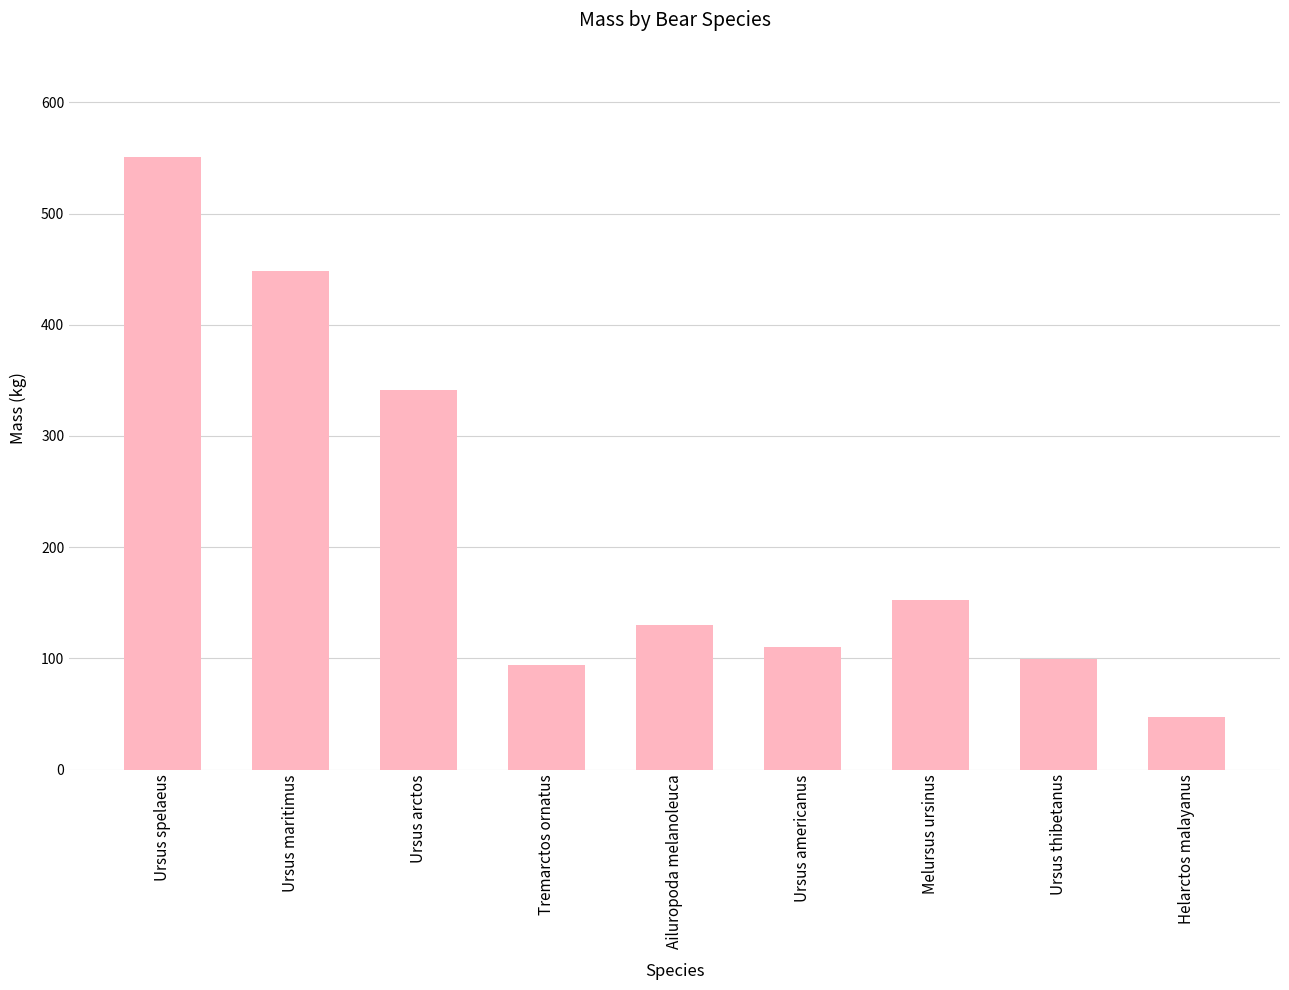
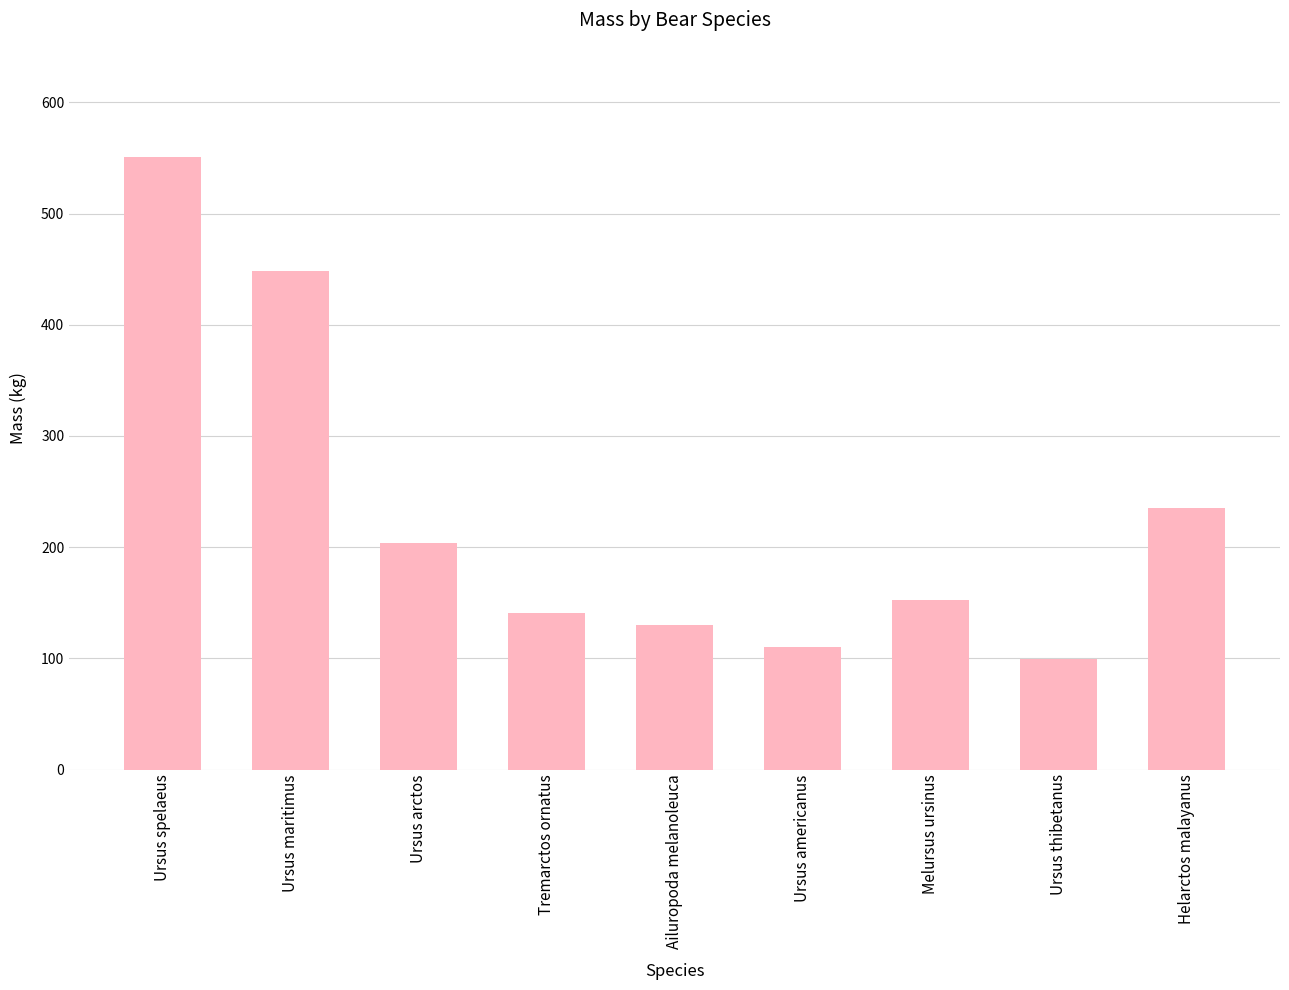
Ursus arctos: 342 -> 204
Tremarctos ornatus: 94 -> 141
Helarctos malayanus: 47 -> 235
